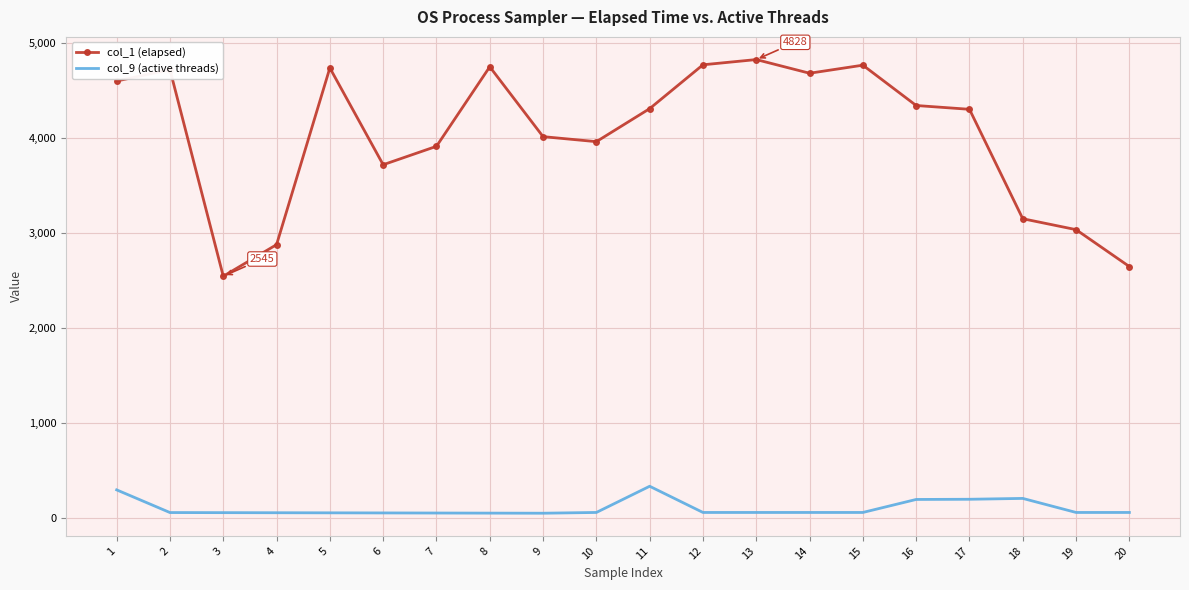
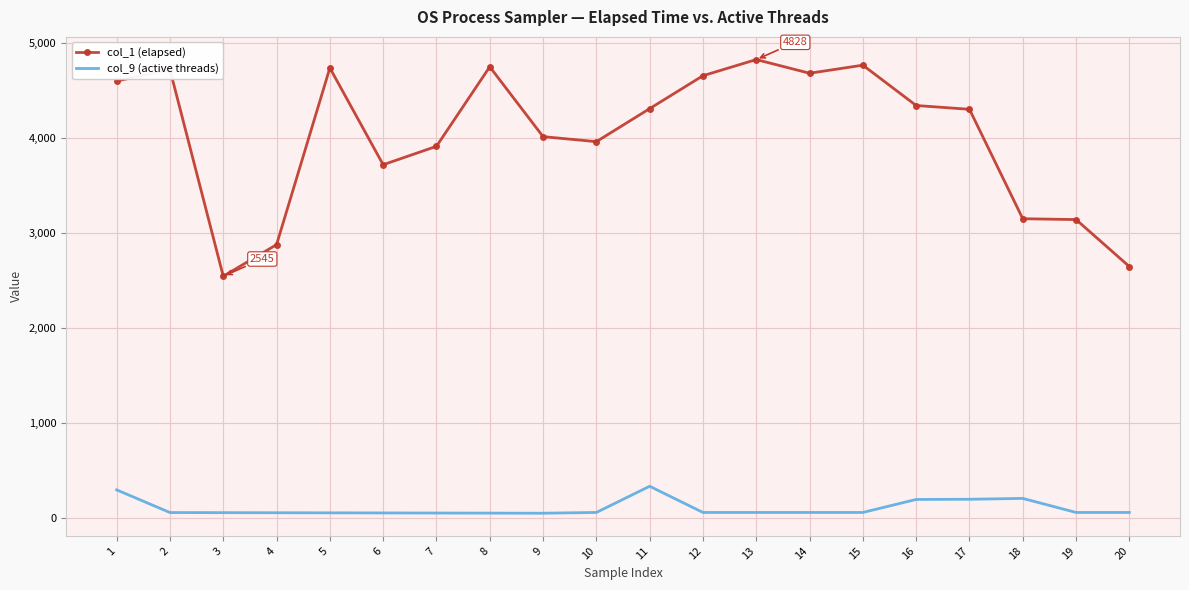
col_1 (elapsed), 12: 4,800 -> 4,700
col_1 (elapsed), 19: 3,000 -> 3,100
